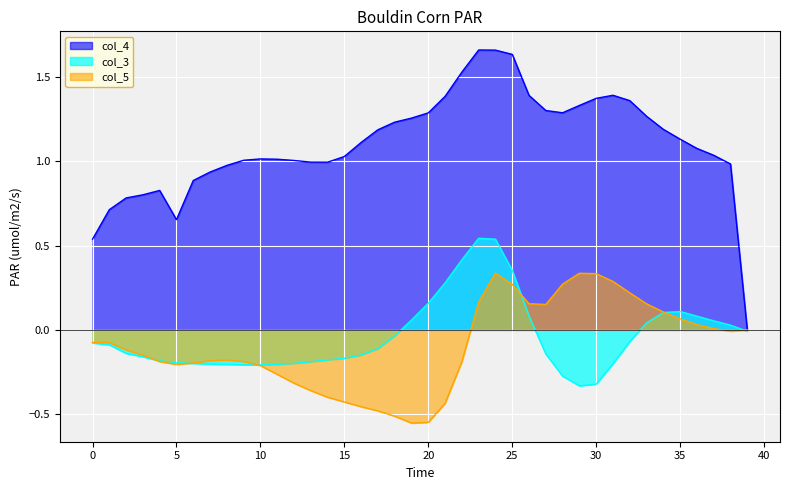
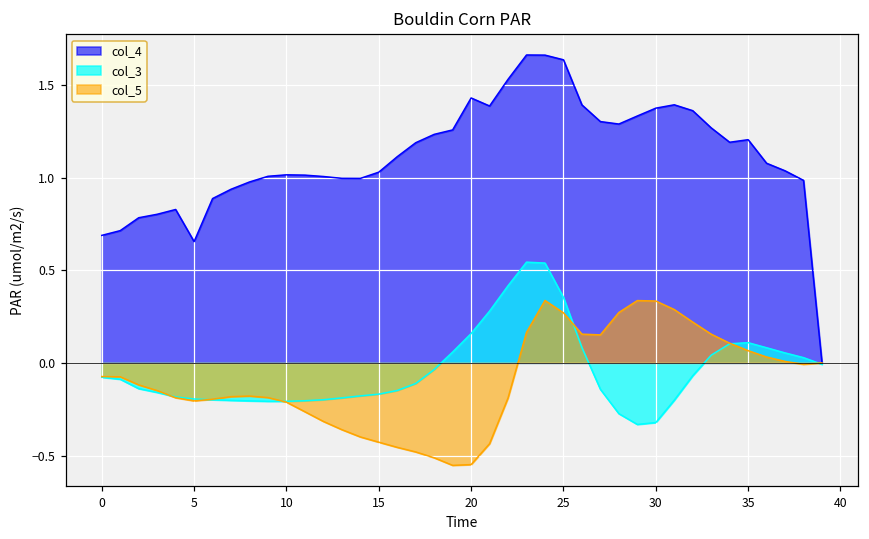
col_4, 0: 0.54 -> 0.69
col_4, 20: 1.29 -> 1.43
col_4, 35: 1.13 -> 1.20
